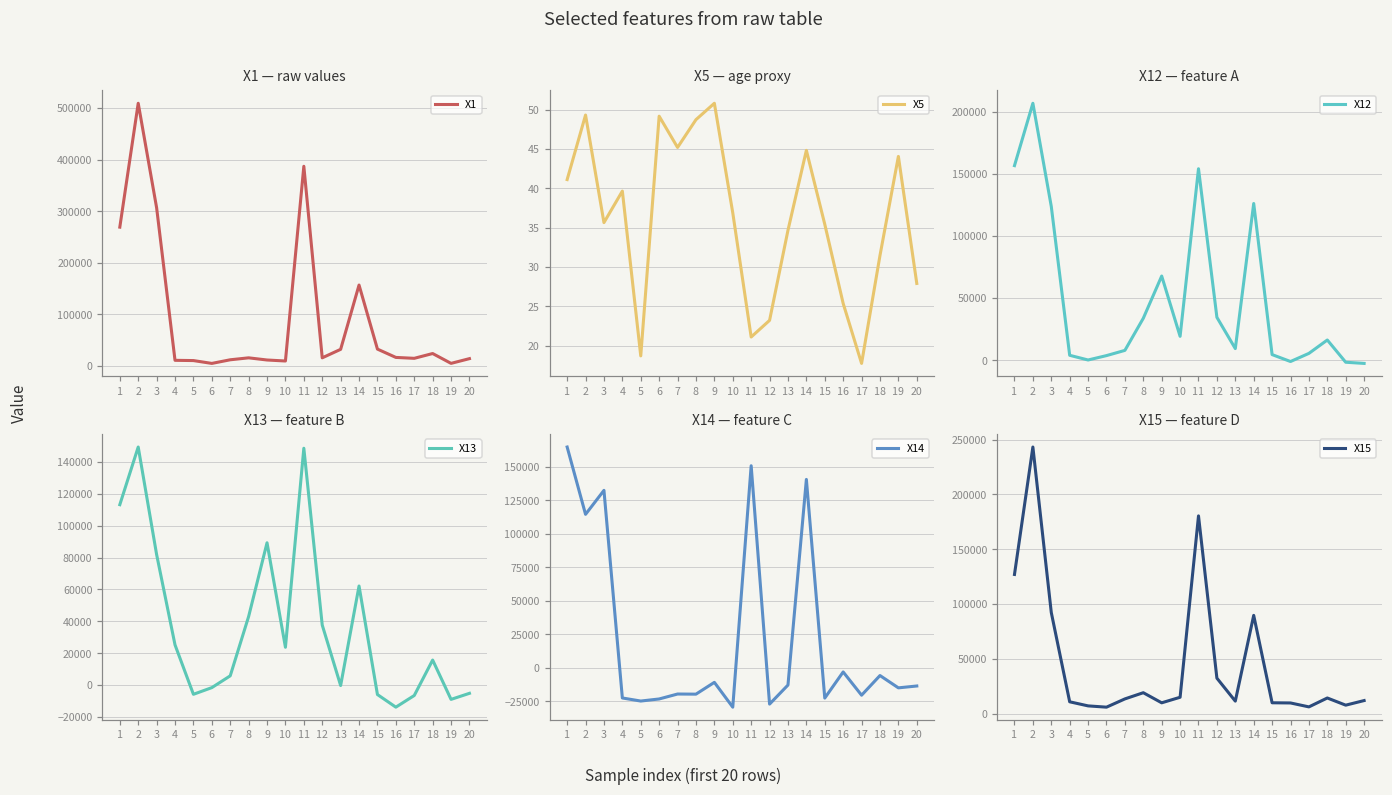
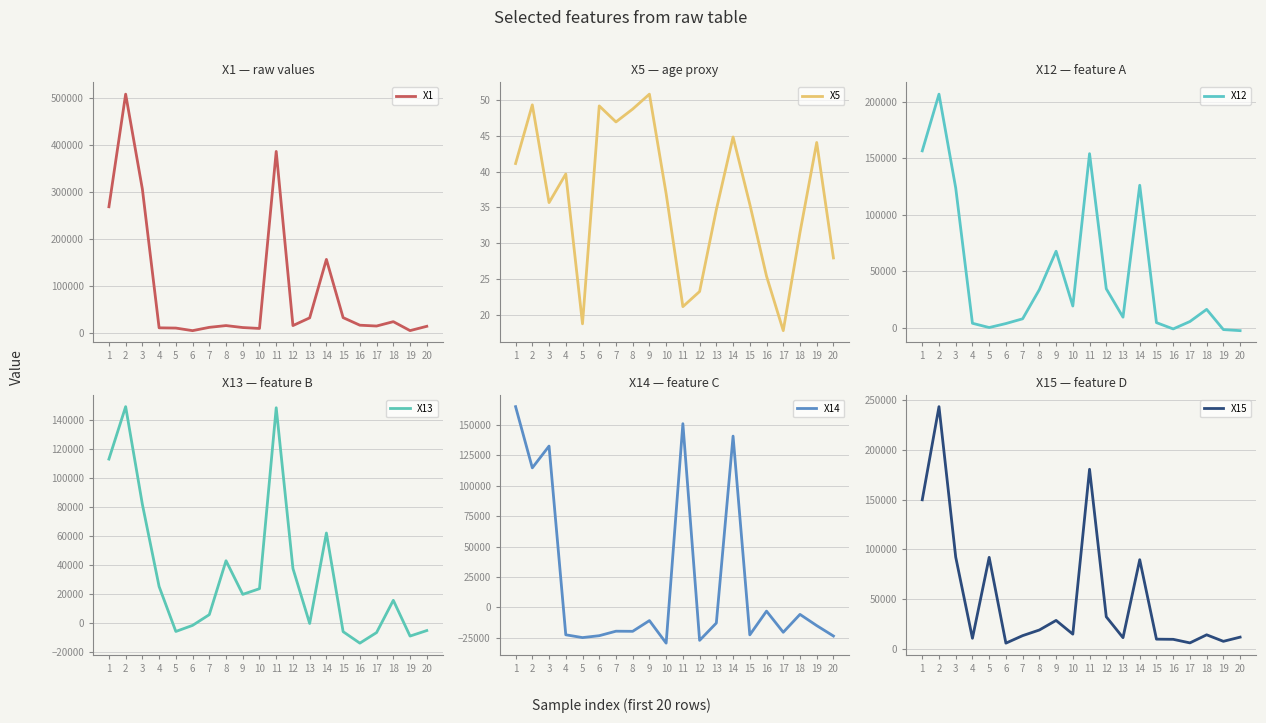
X5 — age proxy, 7: 45 -> 47
X13 — feature B, 9: 89000 -> 20000
X14 — feature C, 20: -13000 -> -23000
X15 — feature D, 1: 130000 -> 150000
X15 — feature D, 5: 10000 -> 90000
X15 — feature D, 9: 10000 -> 30000
